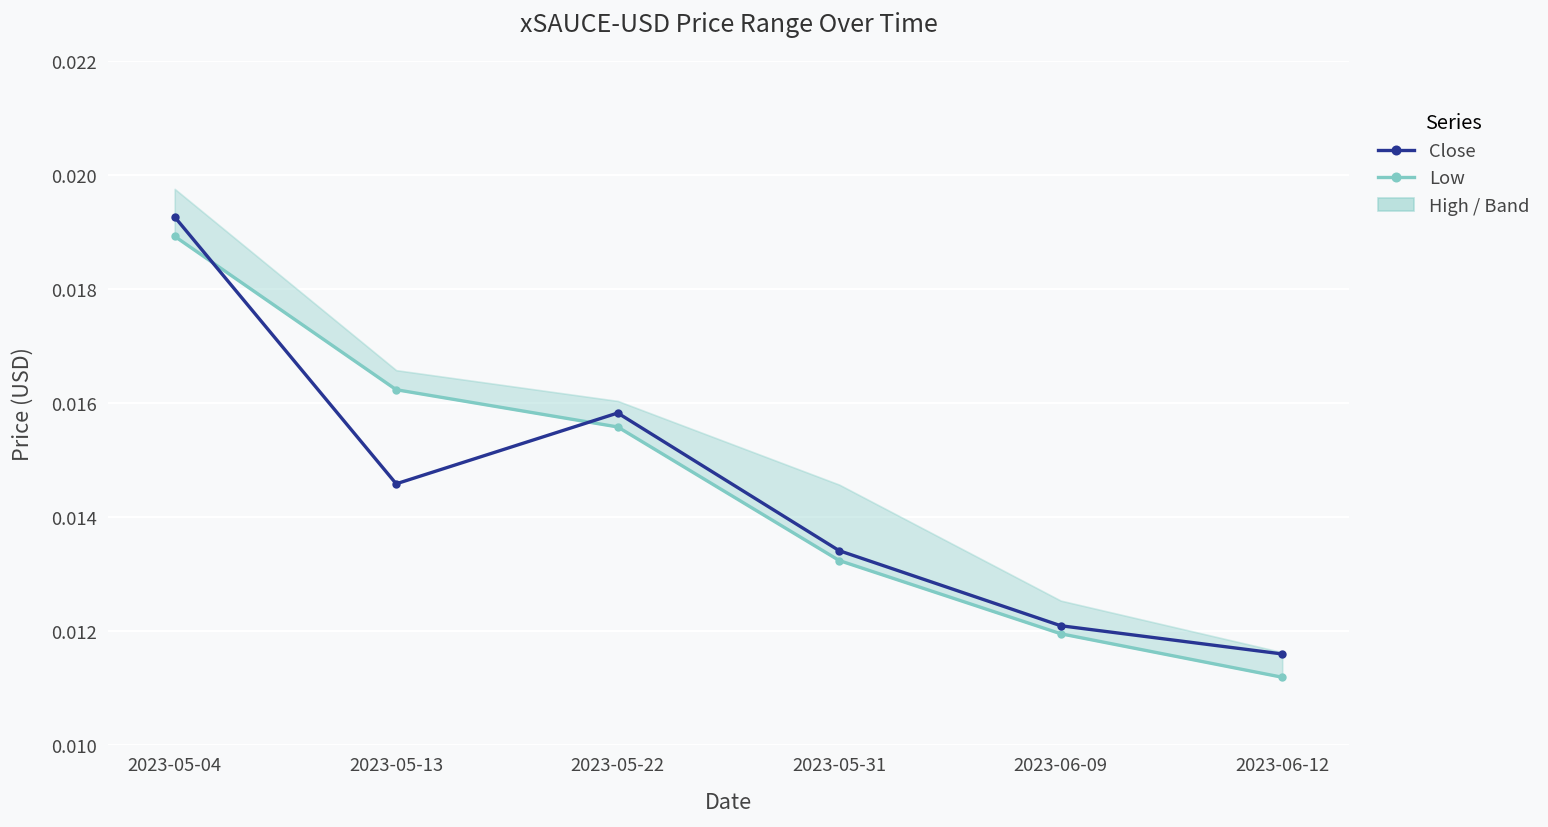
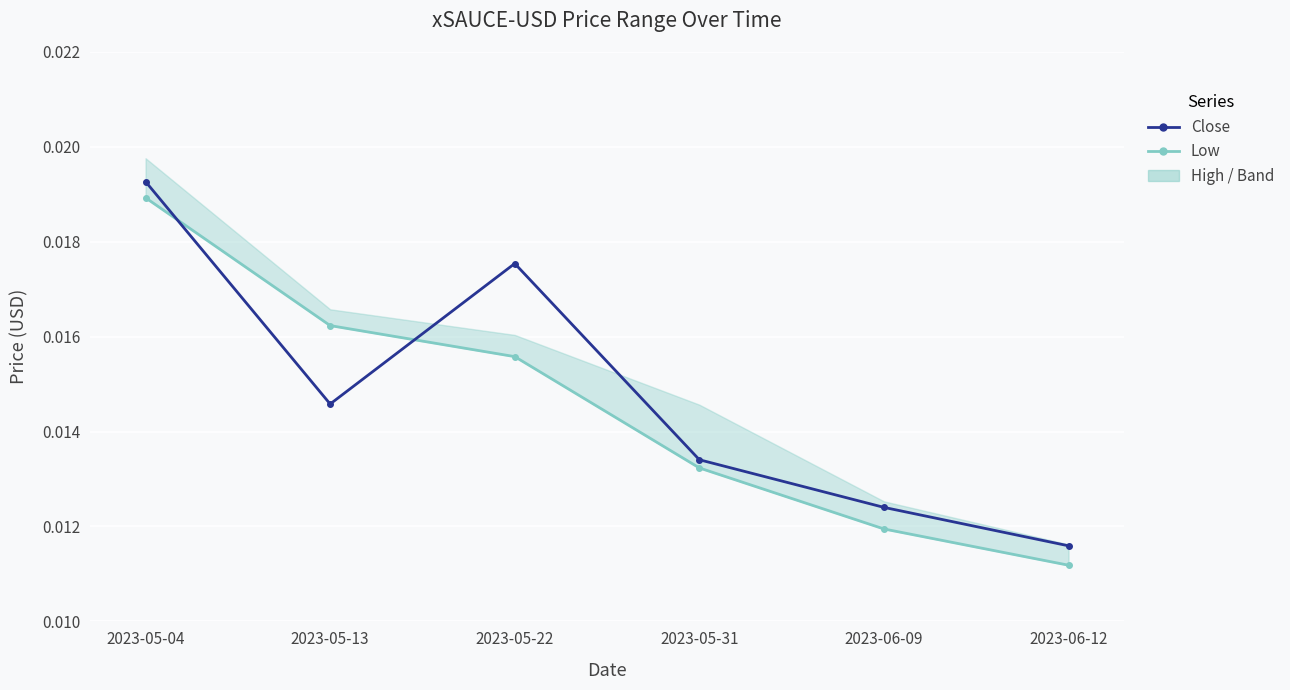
Close, 2023-05-22: 0.0158 -> 0.0175
Close, 2023-06-09: 0.0121 -> 0.0124
